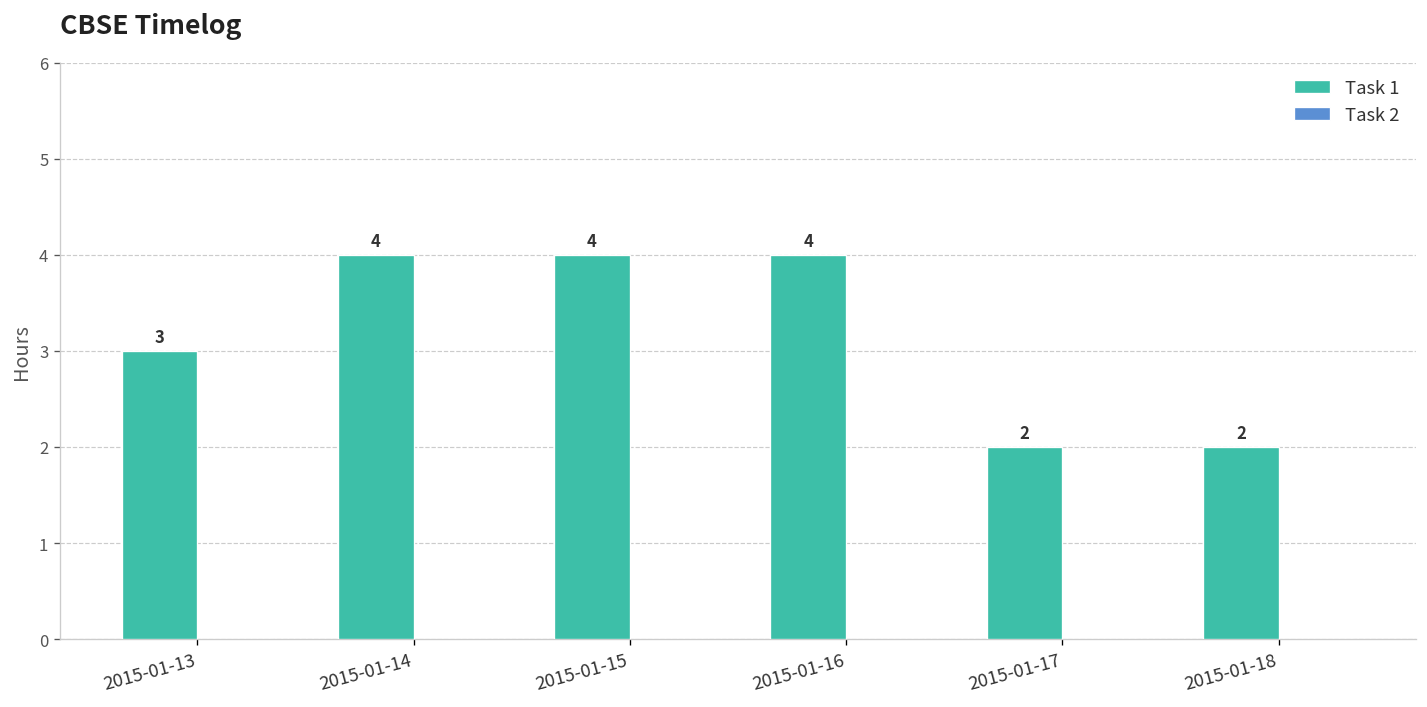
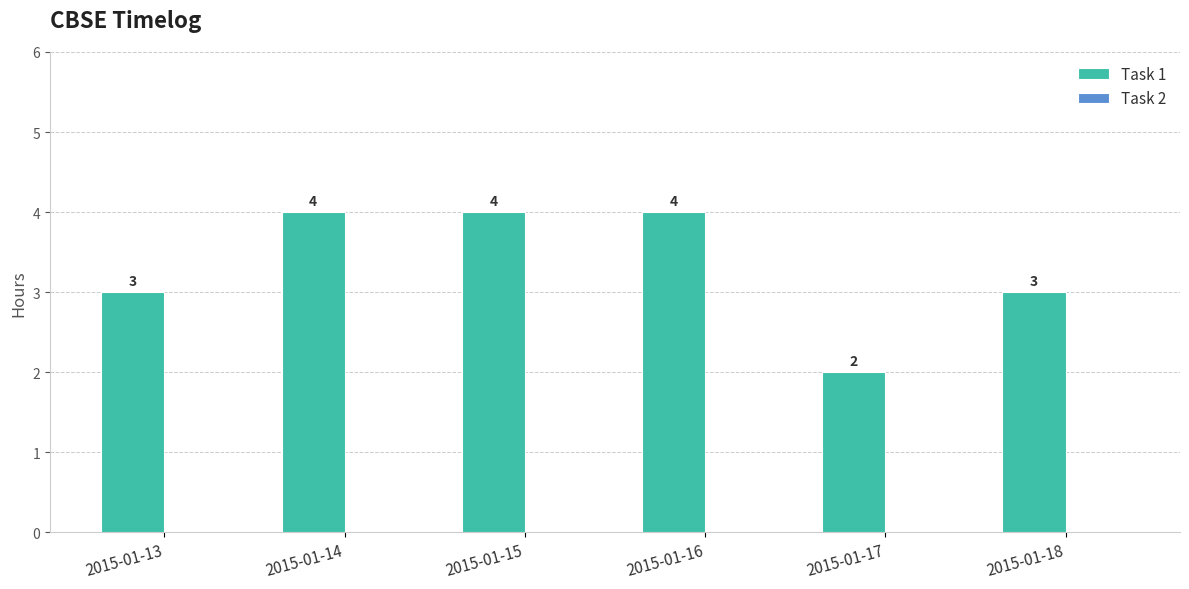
Task 1, 2015-01-18: 2 -> 3
